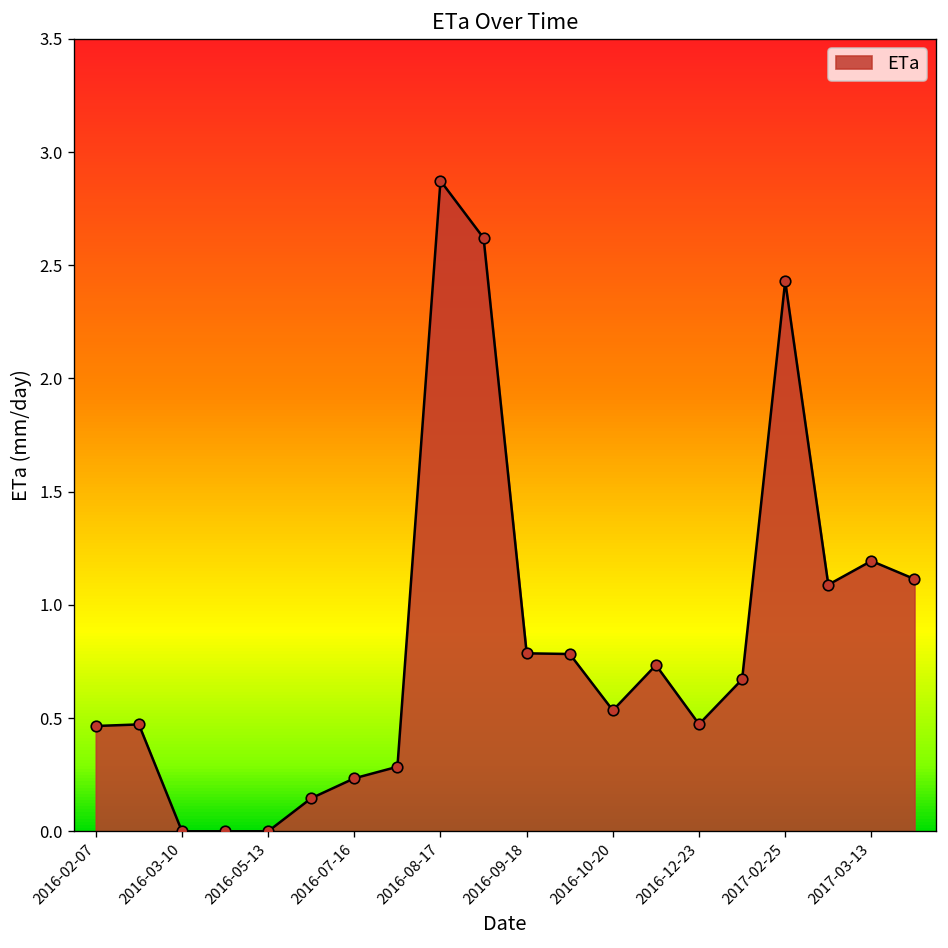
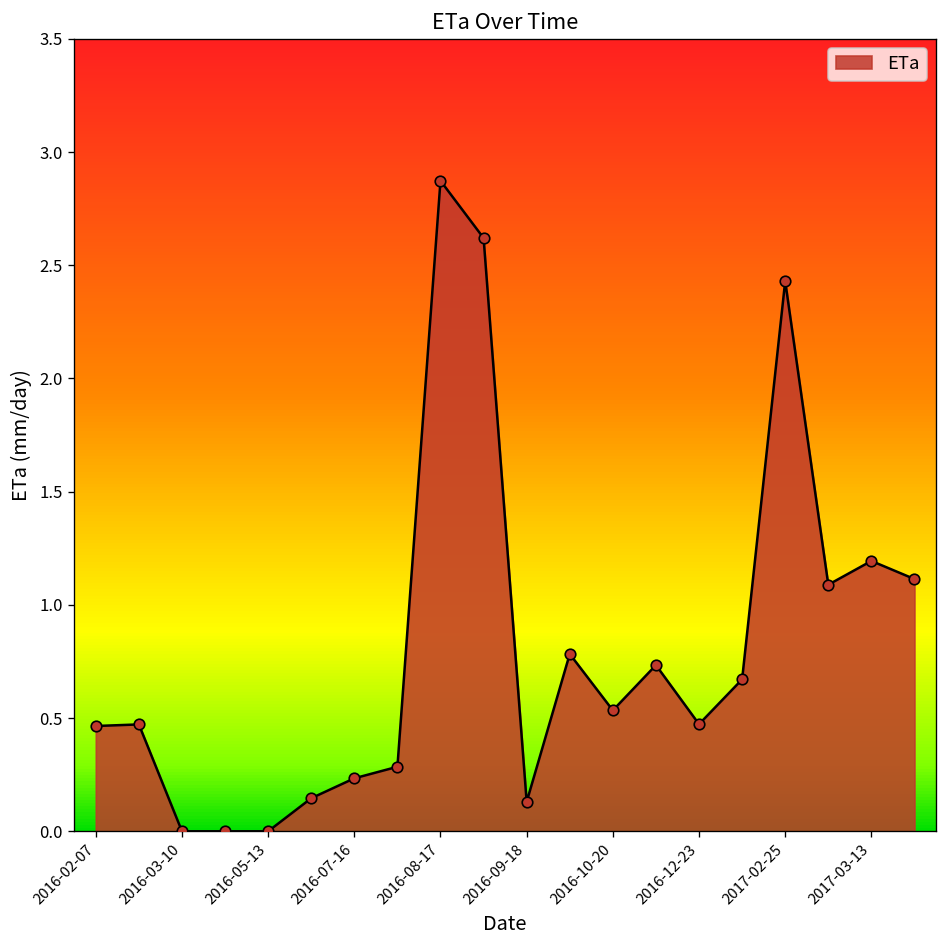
2016-09-18: 0.79 -> 0.13
